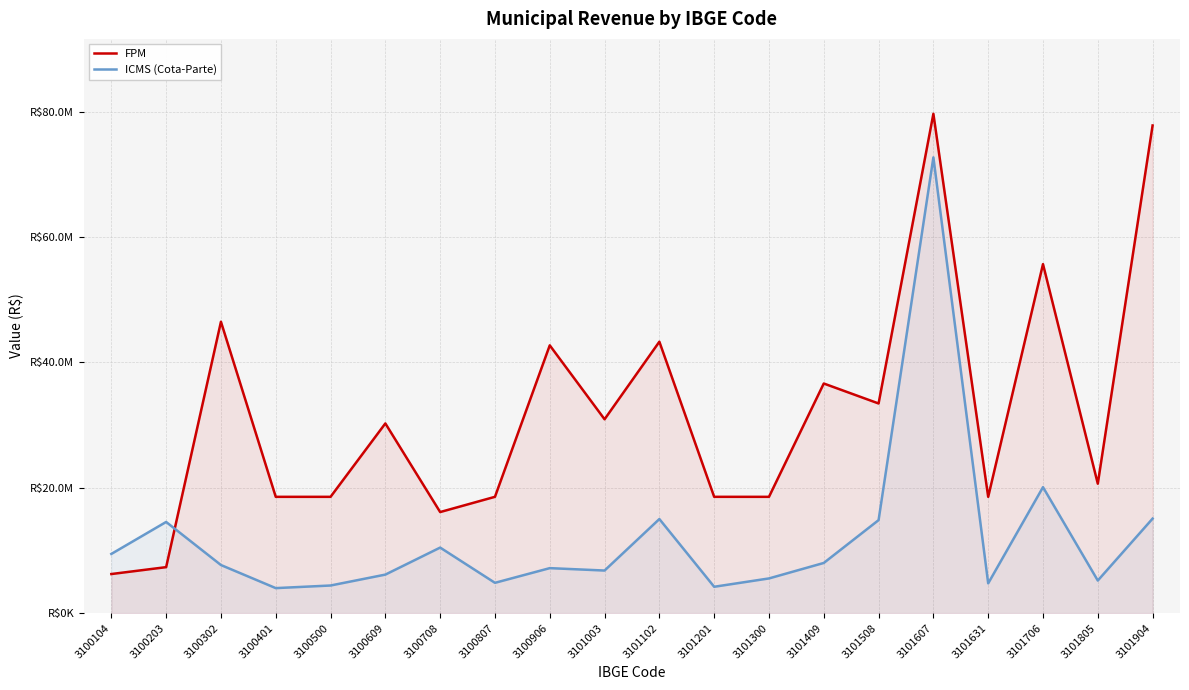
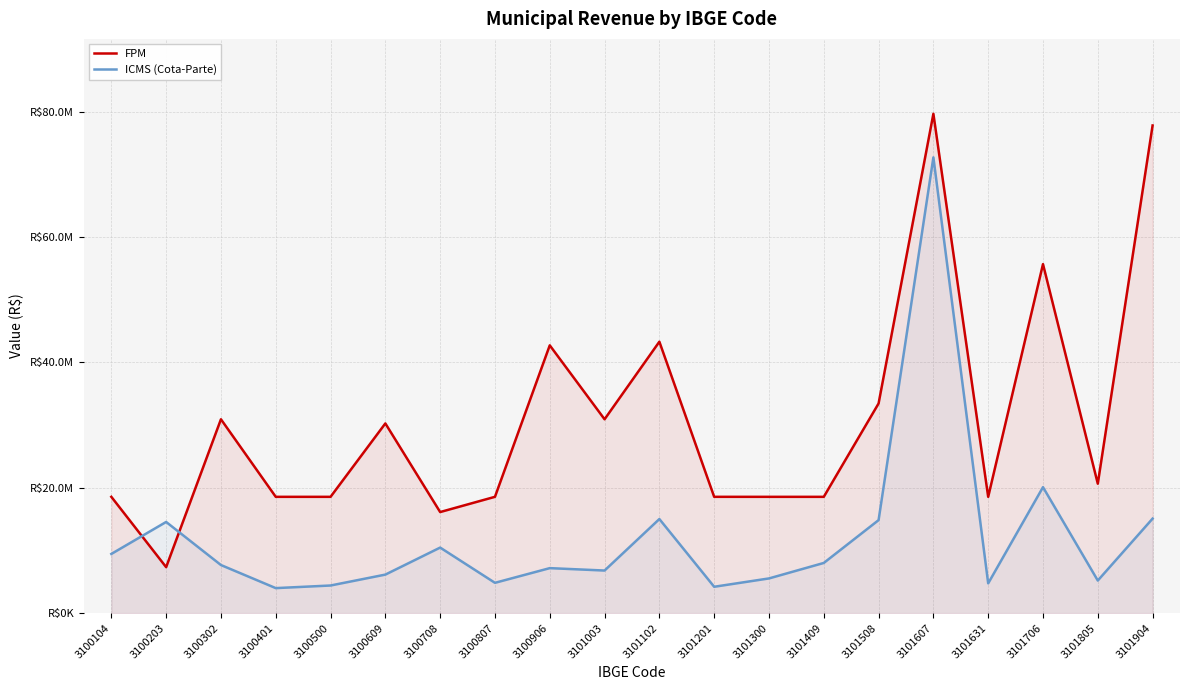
FPM, 3100104: R$6000000 -> R$19000000
FPM, 3100302: R$46000000 -> R$31000000
FPM, 3101409: R$37000000 -> R$19000000
